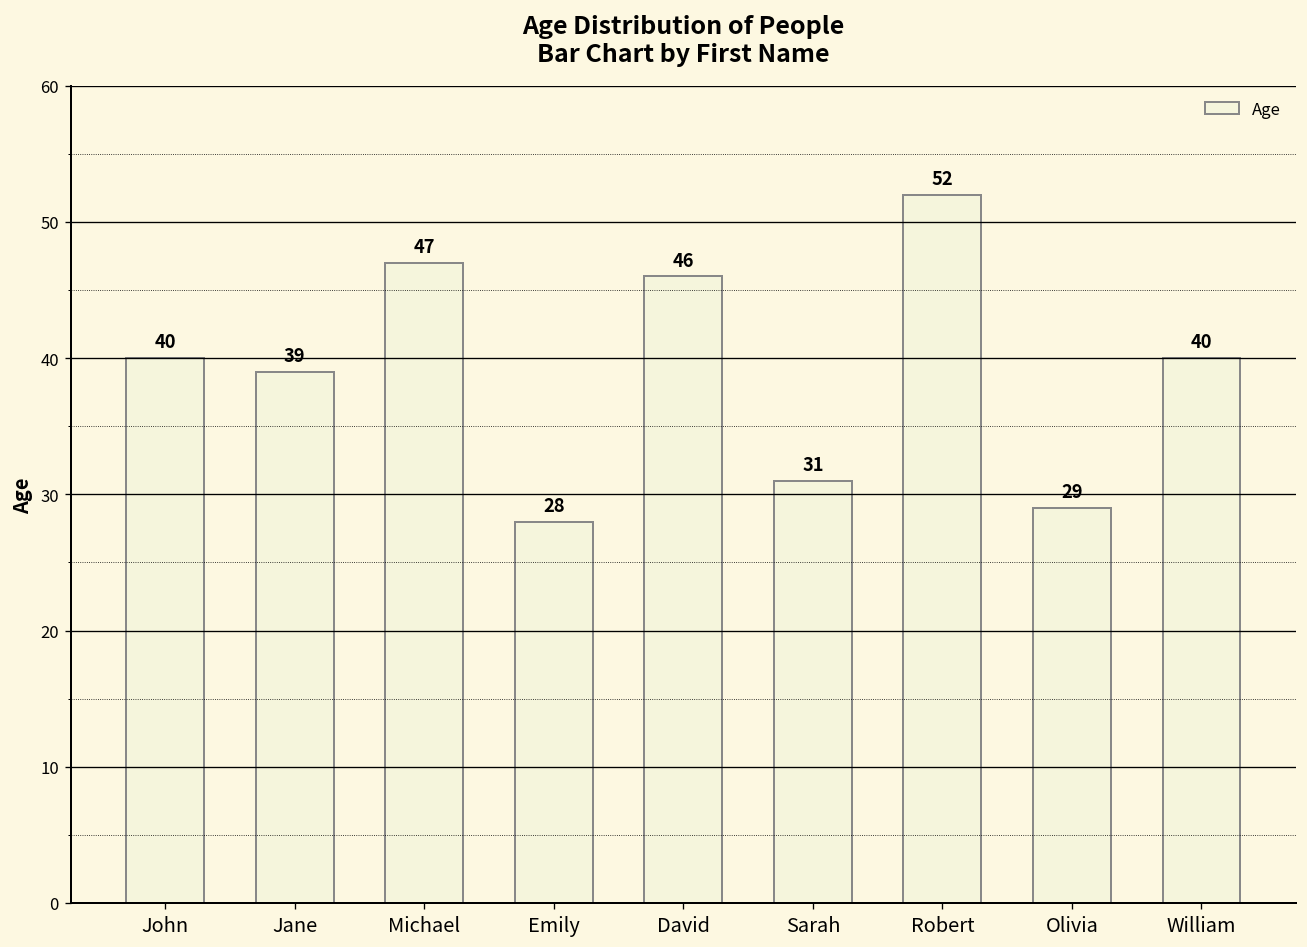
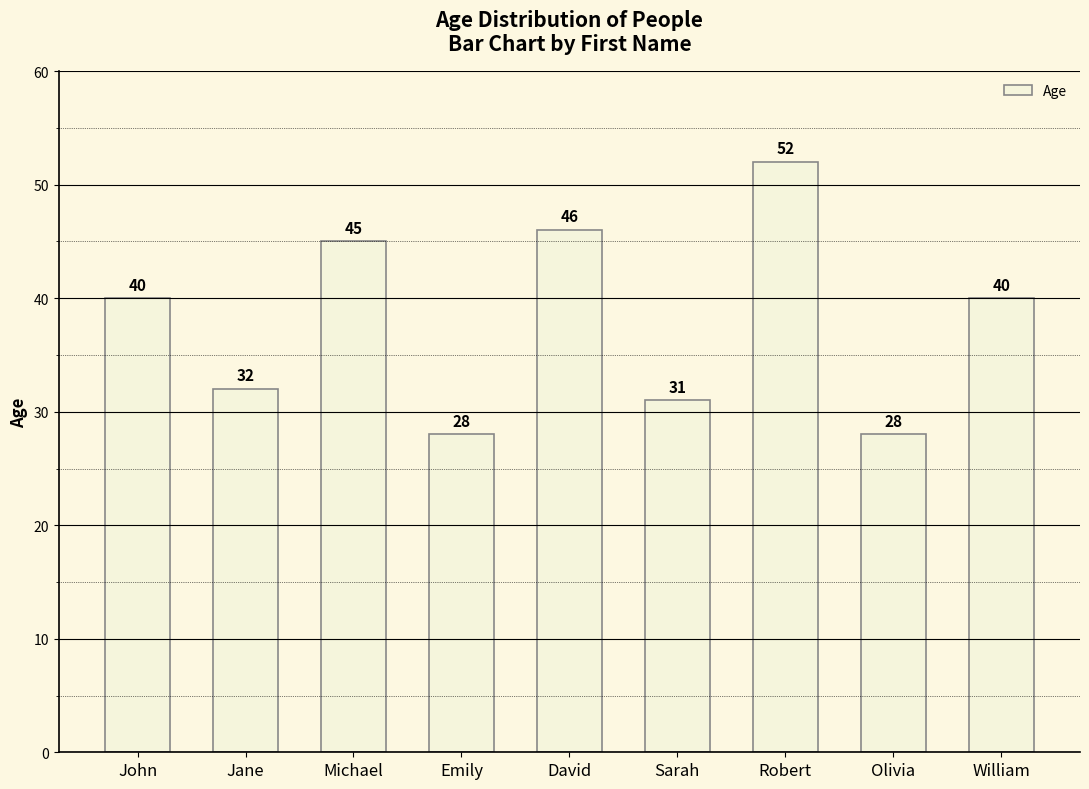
Jane: 39 -> 32
Michael: 47 -> 45
Olivia: 29 -> 28
